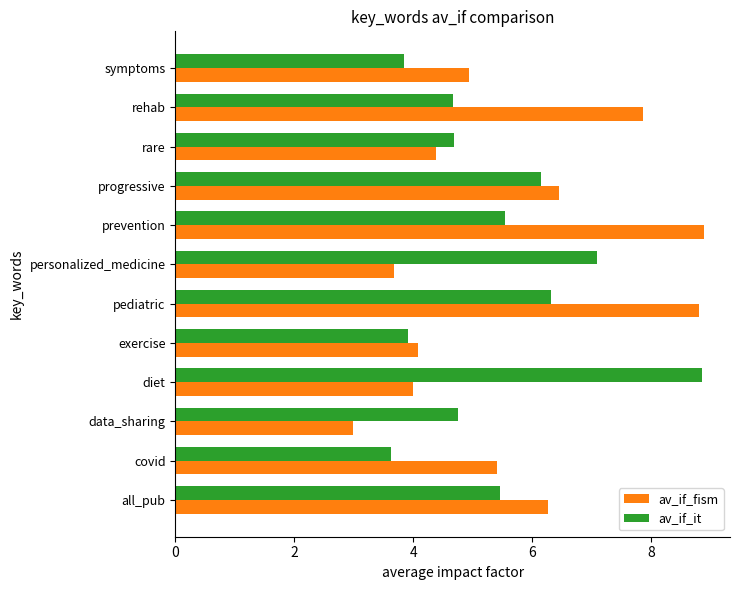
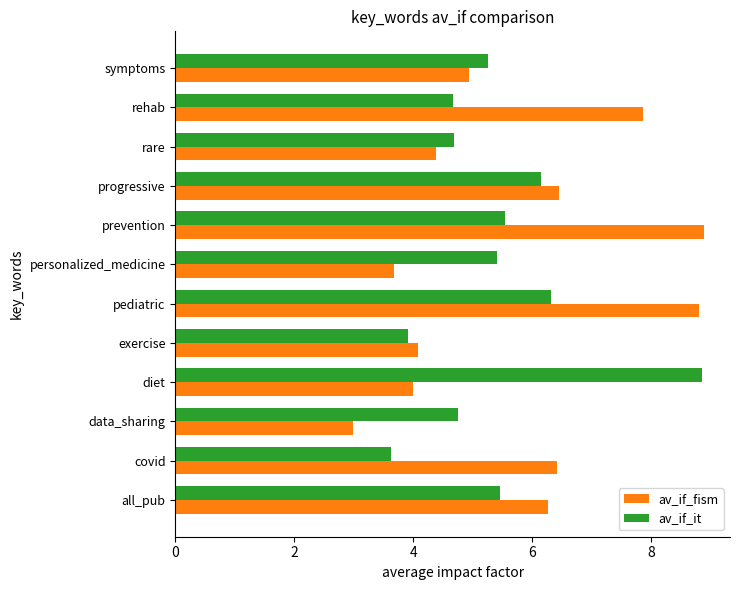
av_if_it, symptoms: 3.9 -> 5.3
av_if_it, personalized_medicine: 7.1 -> 5.4
av_if_fism, covid: 5.4 -> 6.4
